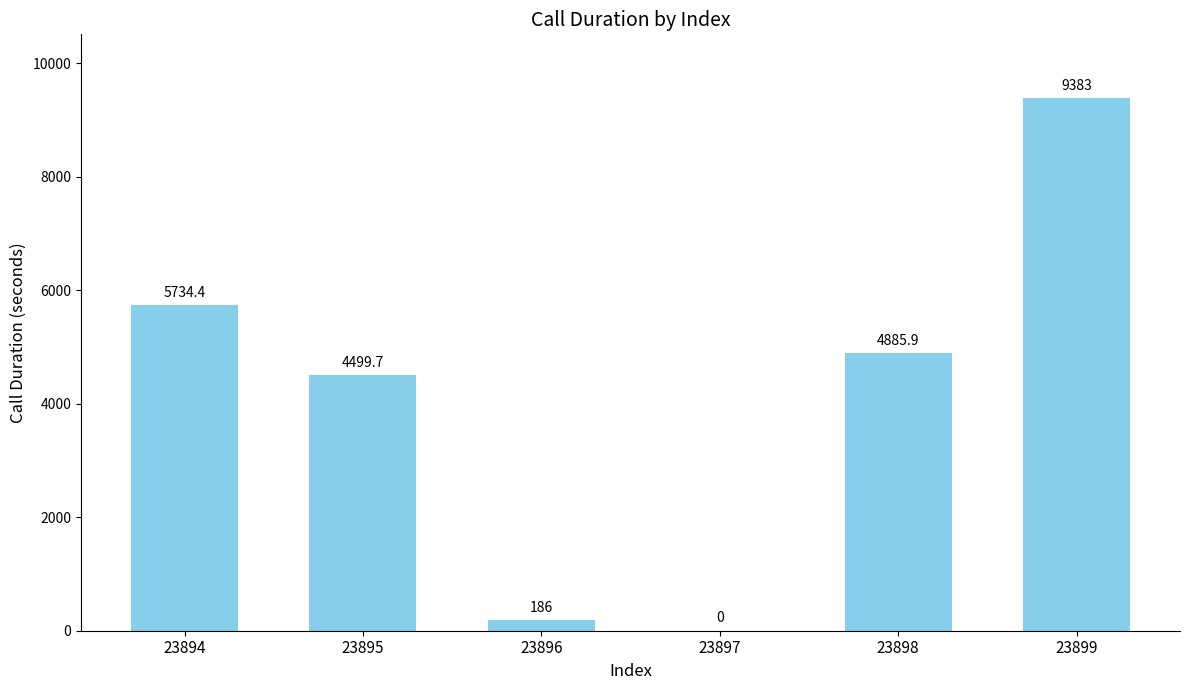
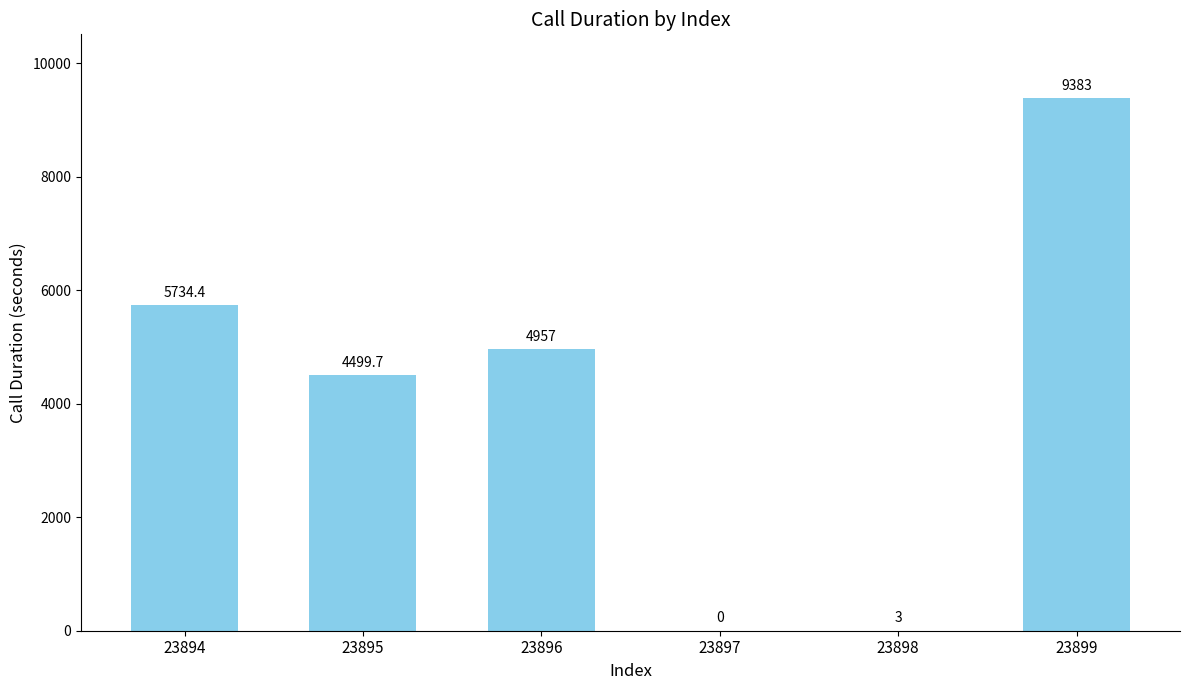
23896: 186 -> 4957
23898: 4885.9 -> 3
